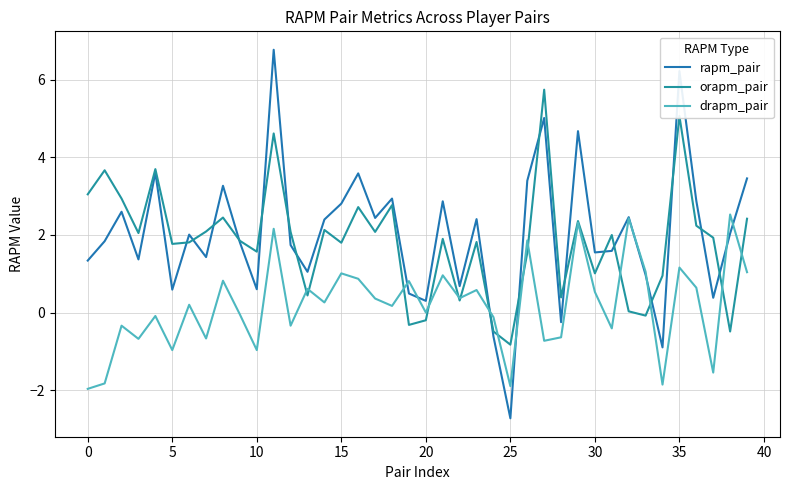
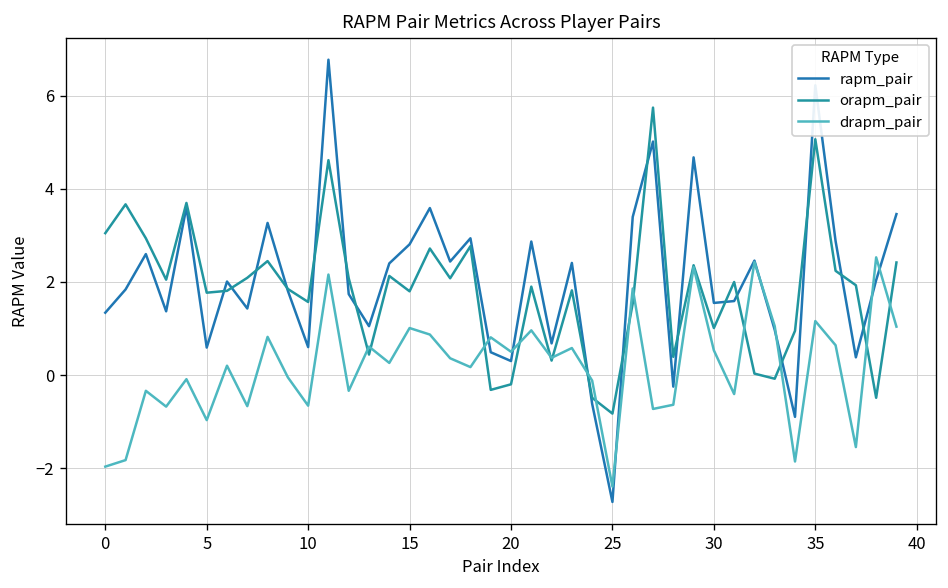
drapm_pair, 10: -1.0 -> -0.7
drapm_pair, 20: 0.0 -> 0.5
drapm_pair, 25: -1.9 -> -2.4
